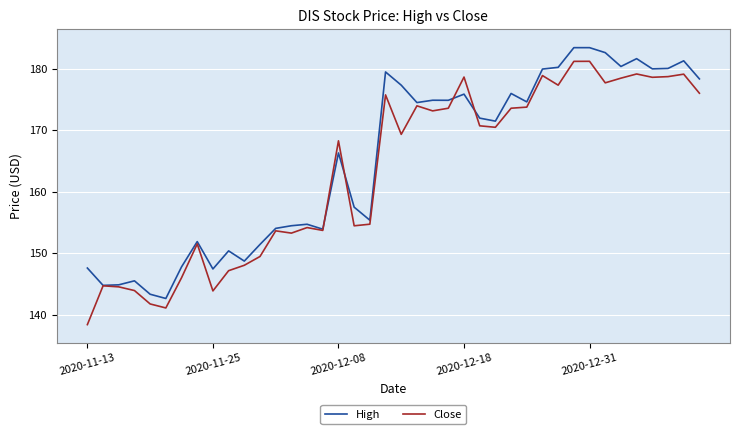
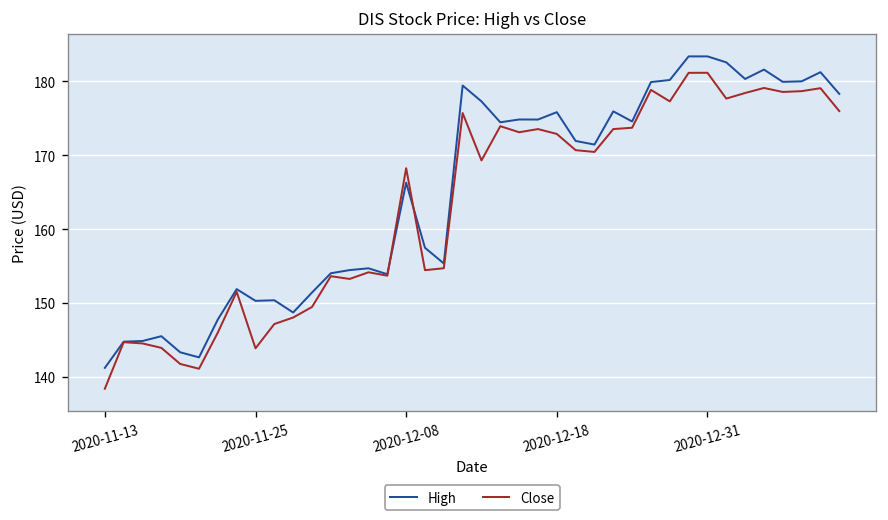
High, 2020-11-13: 148 -> 141
High, 2020-11-25: 147 -> 150
Close, 2020-12-18: 179 -> 173
